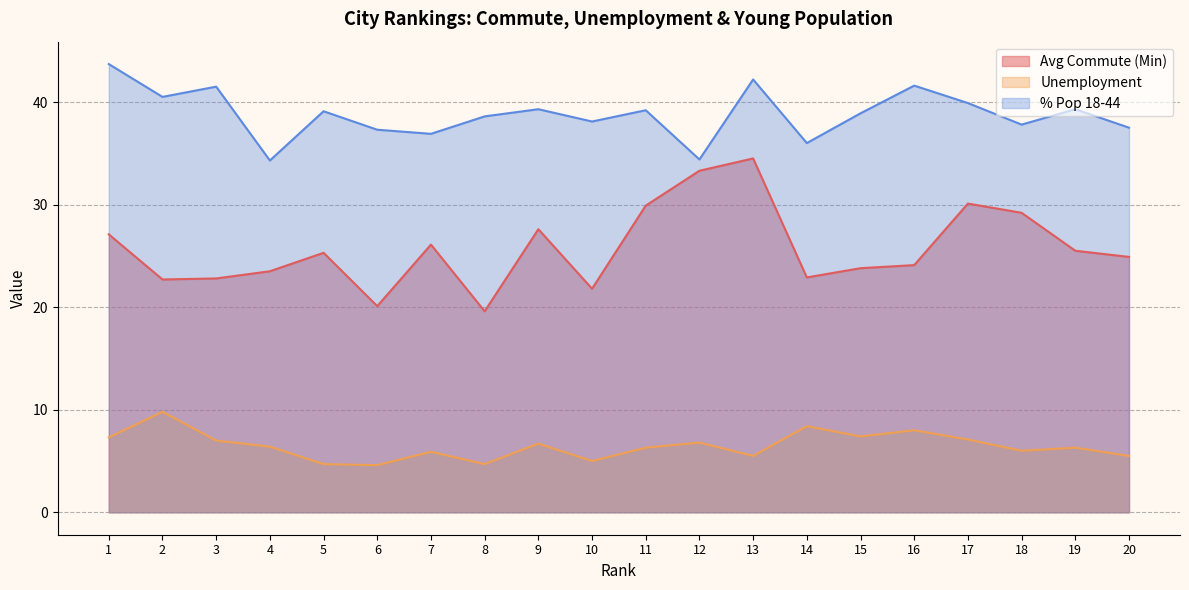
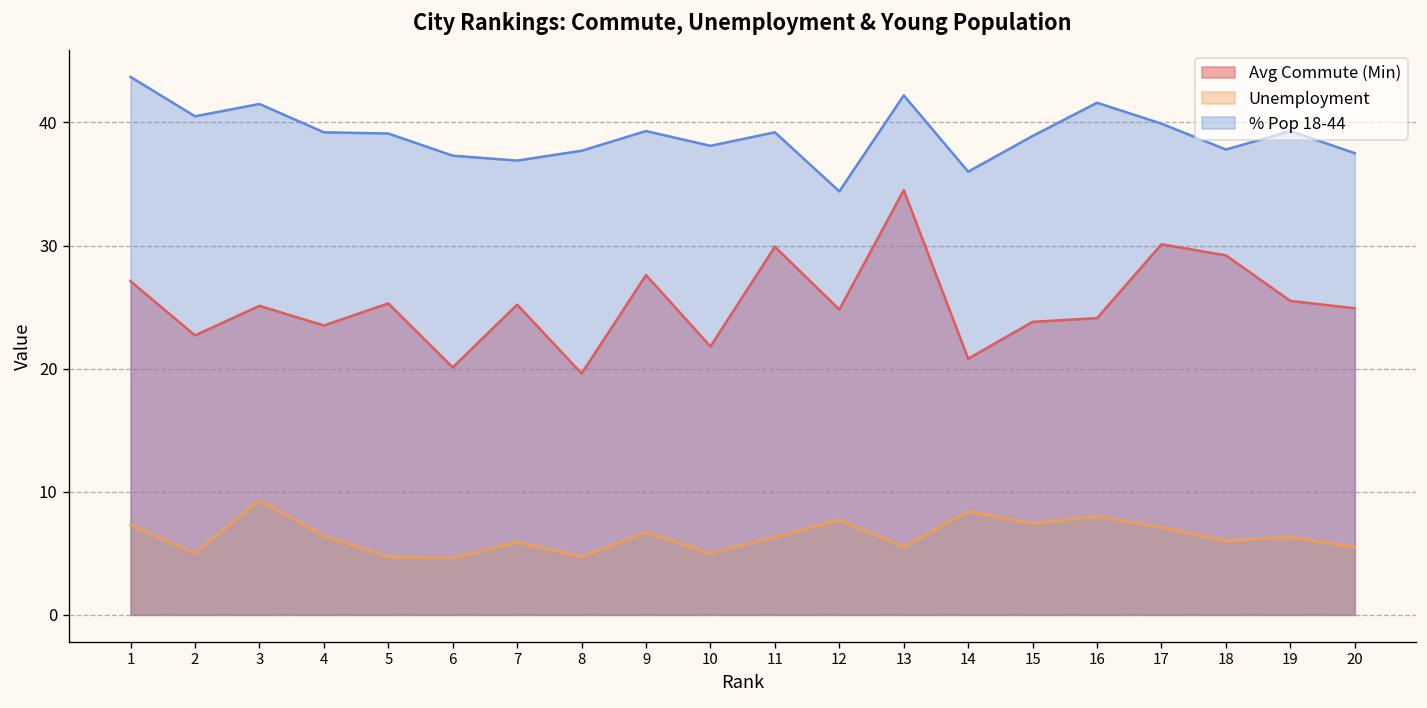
Unemployment, 2: 9.8 -> 5.0
Avg Commute (Min), 3: 22.8 -> 25.1
Unemployment, 3: 7.0 -> 9.3
% Pop 18-44, 4: 34.3 -> 39.2
Avg Commute (Min), 7: 26.1 -> 25.2
% Pop 18-44, 8: 38.6 -> 37.7
Avg Commute (Min), 12: 33.3 -> 24.8
Unemployment, 12: 6.8 -> 7.7
Avg Commute (Min), 14: 22.9 -> 20.8
